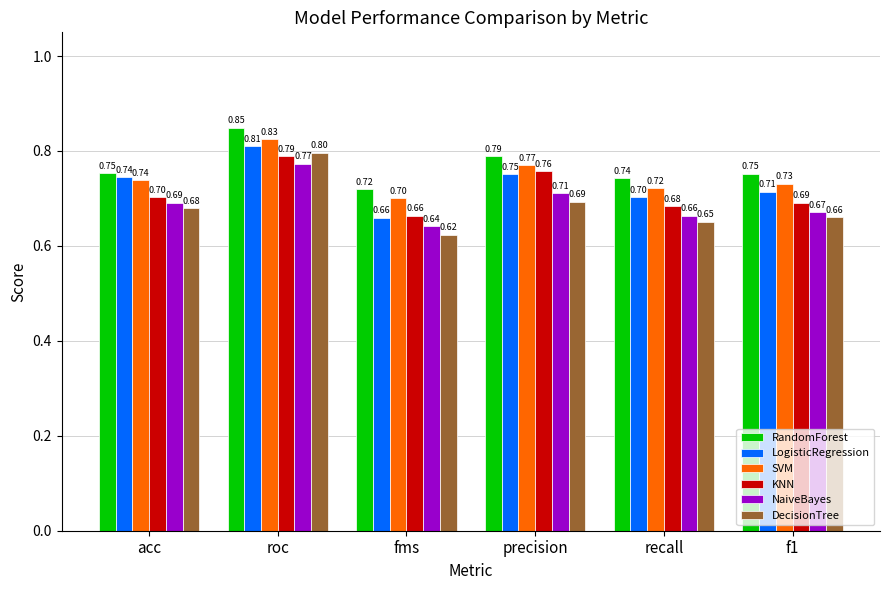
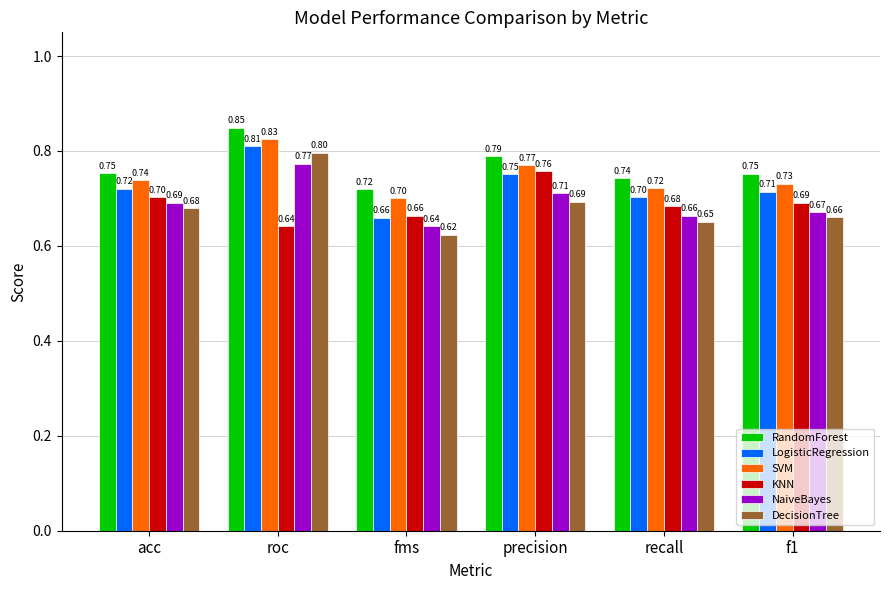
LogisticRegression, acc: 0.74 -> 0.72
KNN, roc: 0.79 -> 0.64
